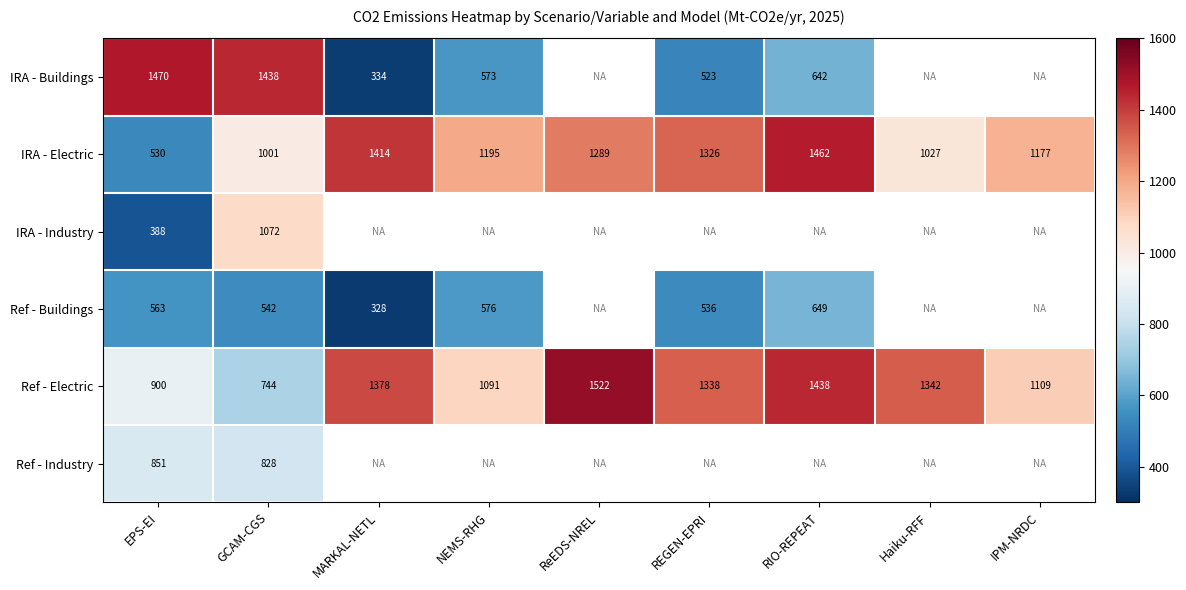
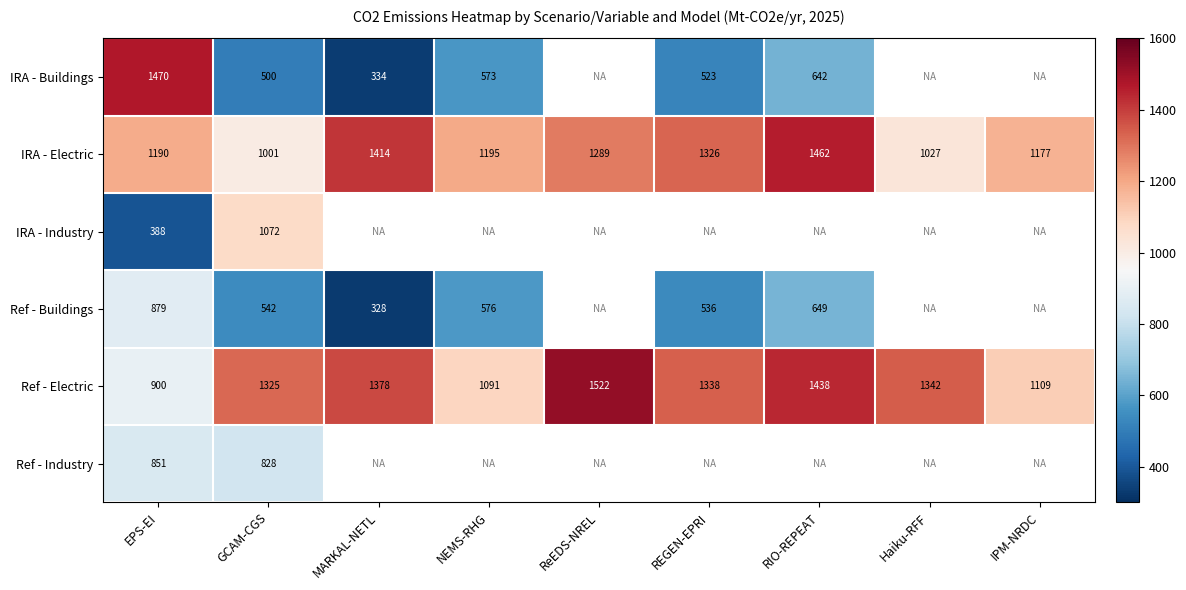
IRA - Buildings, GCAM-CGS: 1438 -> 500
IRA - Electric, EPS-EI: 530 -> 1190
Ref - Buildings, EPS-EI: 563 -> 879
Ref - Electric, GCAM-CGS: 744 -> 1325
